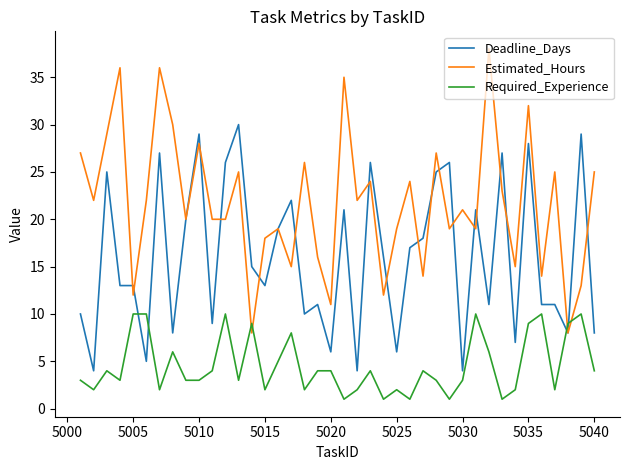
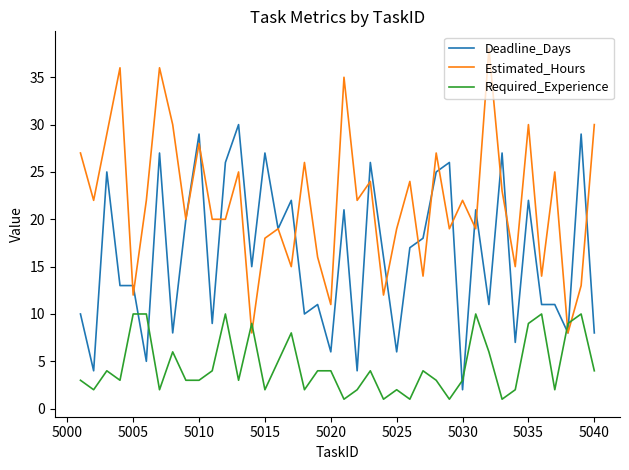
Deadline_Days, 5015: 13 -> 27
Deadline_Days, 5030: 4 -> 2
Estimated_Hours, 5030: 21 -> 22
Deadline_Days, 5035: 28 -> 22
Estimated_Hours, 5035: 32 -> 30
Estimated_Hours, 5040: 25 -> 30
